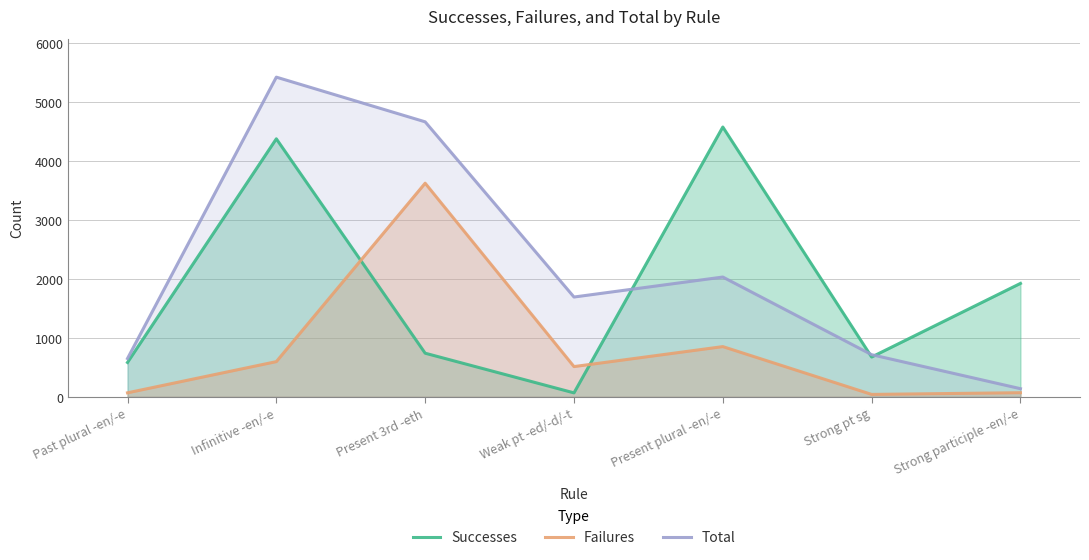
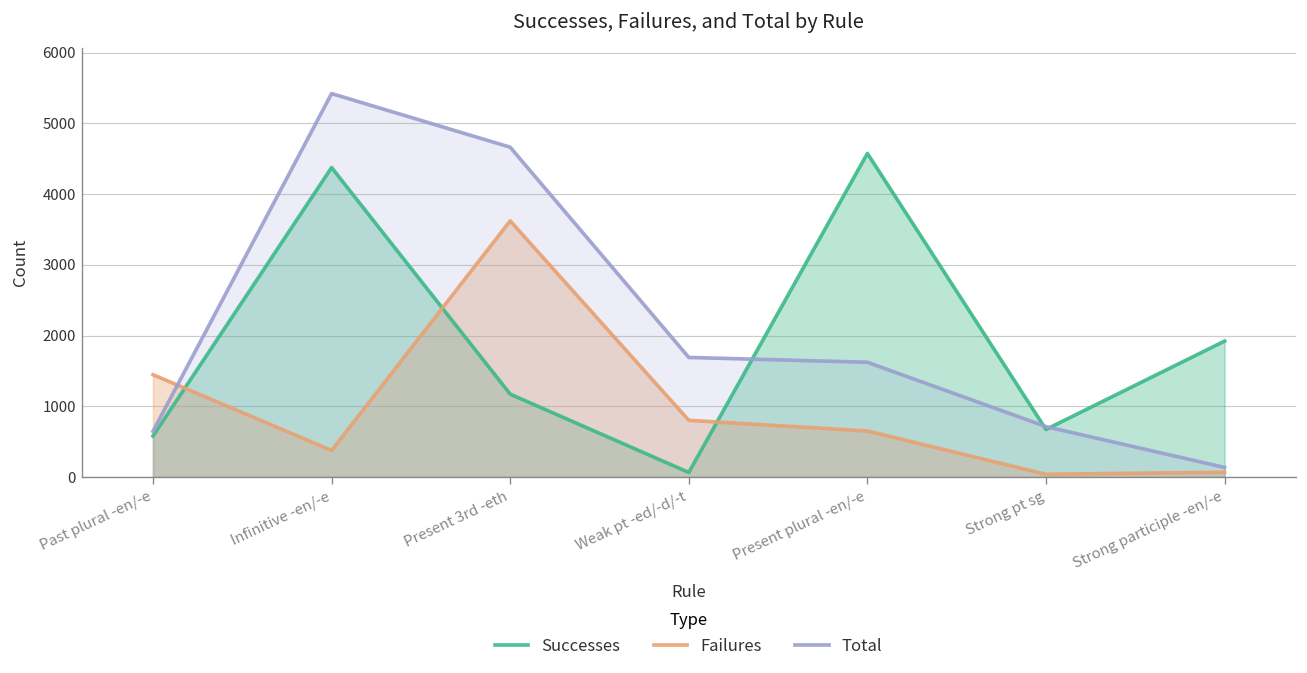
Failures, Past plural -en/-e: 100 -> 1400
Failures, Infinitive -en/-e: 600 -> 400
Successes, Present 3rd -eth: 700 -> 1200
Failures, Weak pt -ed/-d/-t: 500 -> 800
Failures, Present plural -en/-e: 900 -> 700
Total, Present plural -en/-e: 2000 -> 1600
